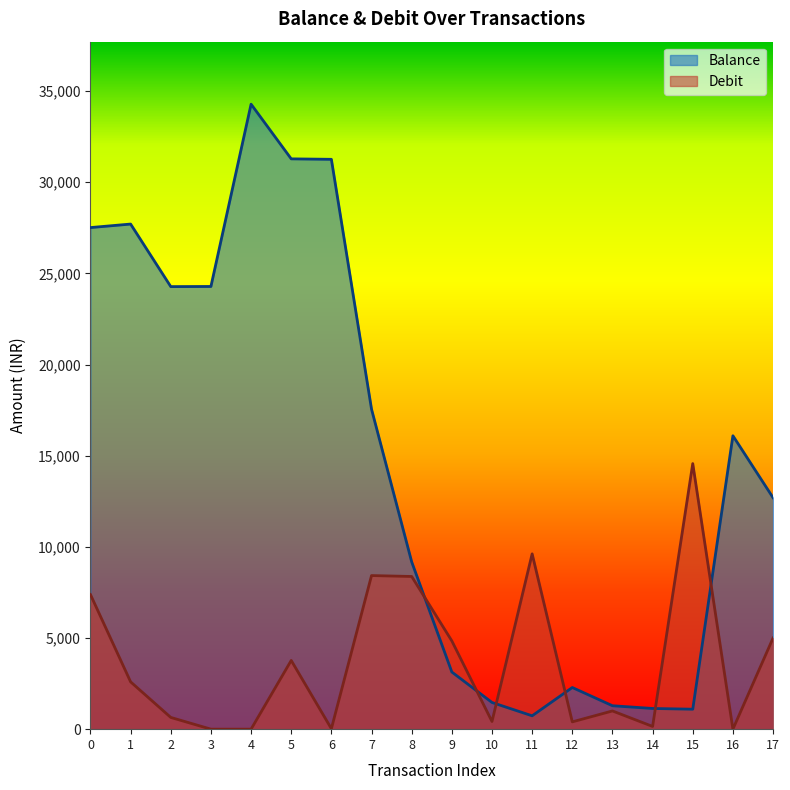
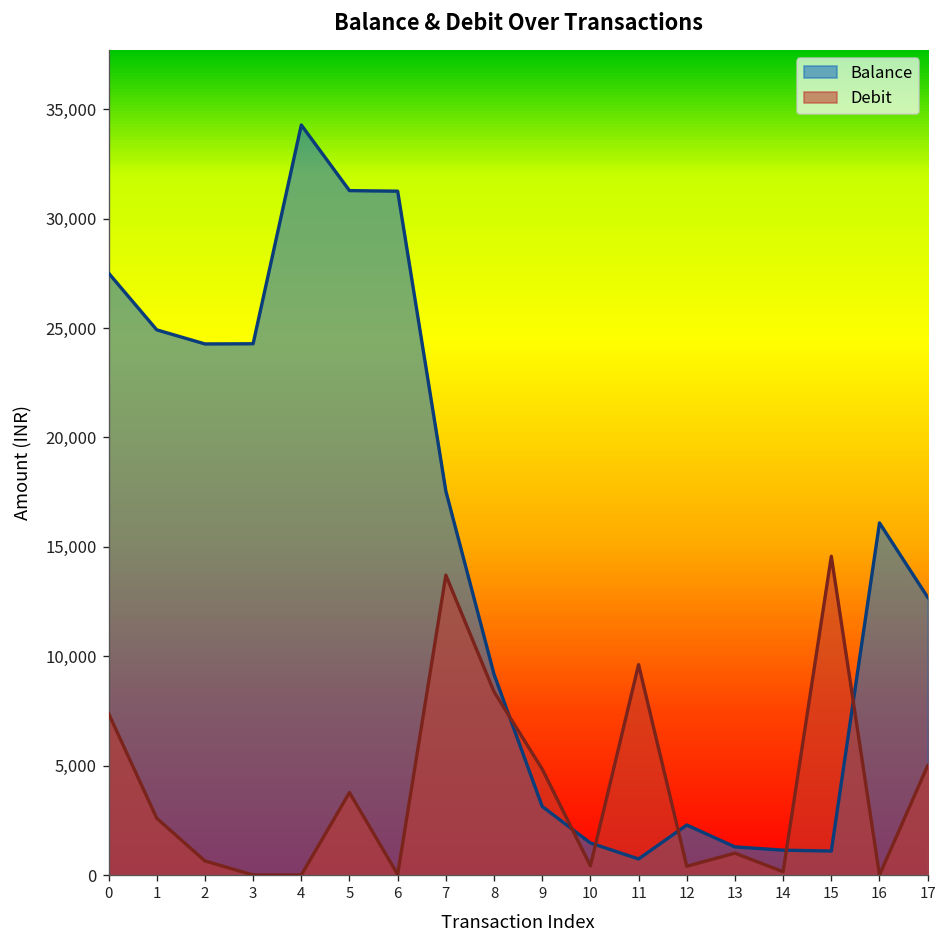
Balance, 1: 27,700 -> 24,900
Debit, 7: 8,400 -> 13,700
